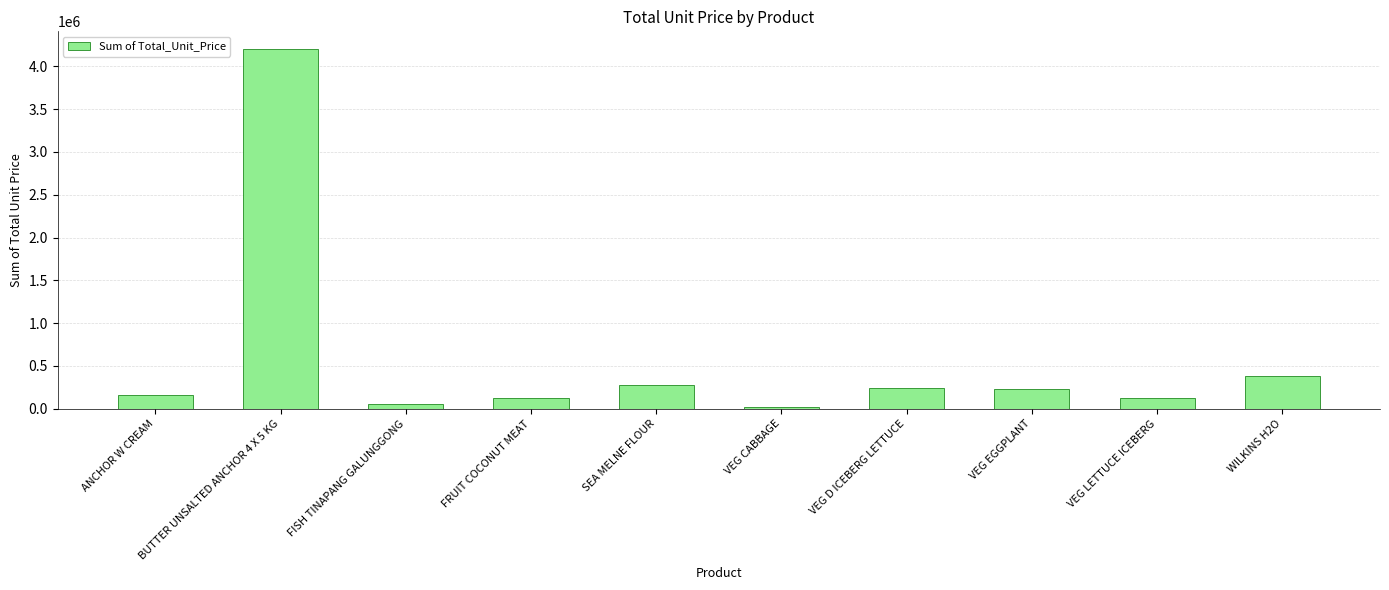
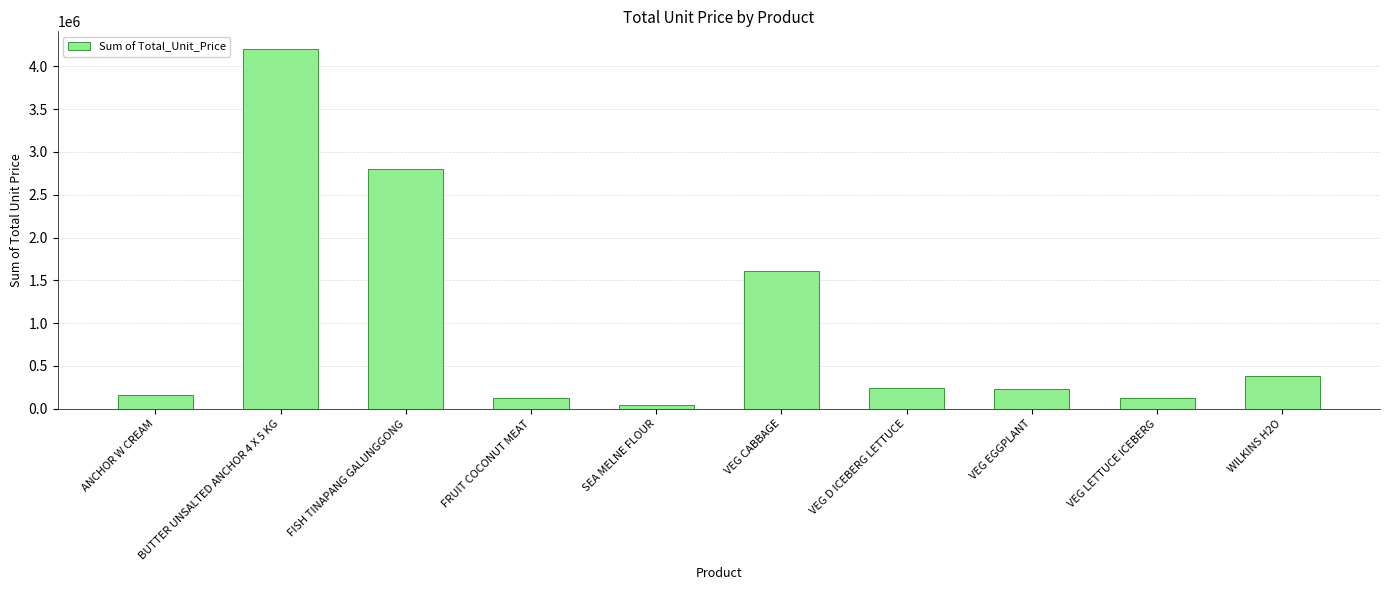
FISH TINAPANG GALUNGGONG: 100000 -> 2800000
SEA MELNE FLOUR: 300000 -> 0
VEG CABBAGE: 0 -> 1600000
